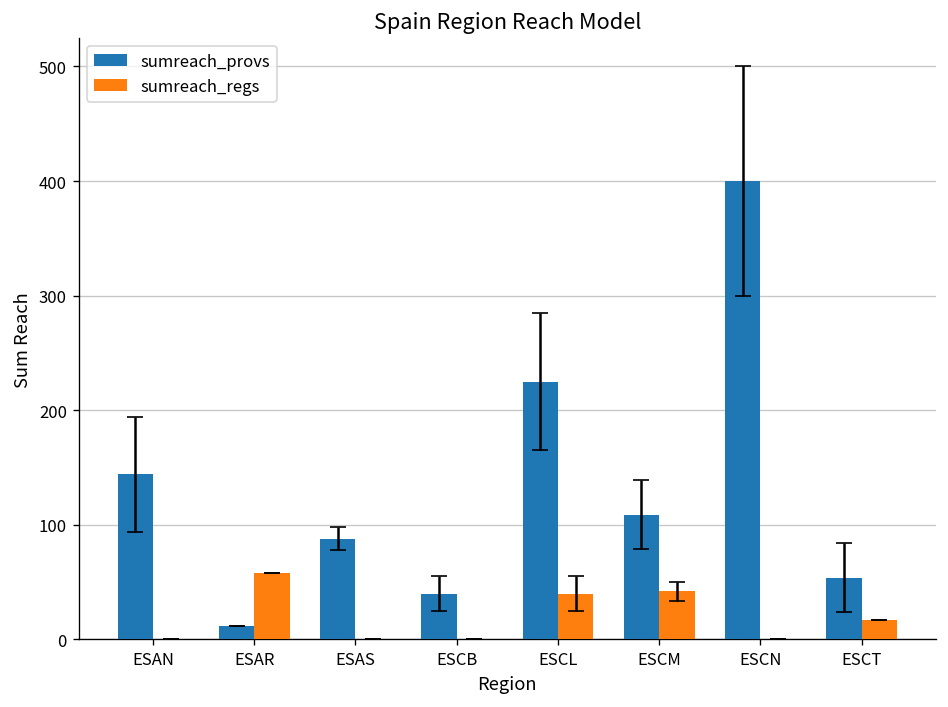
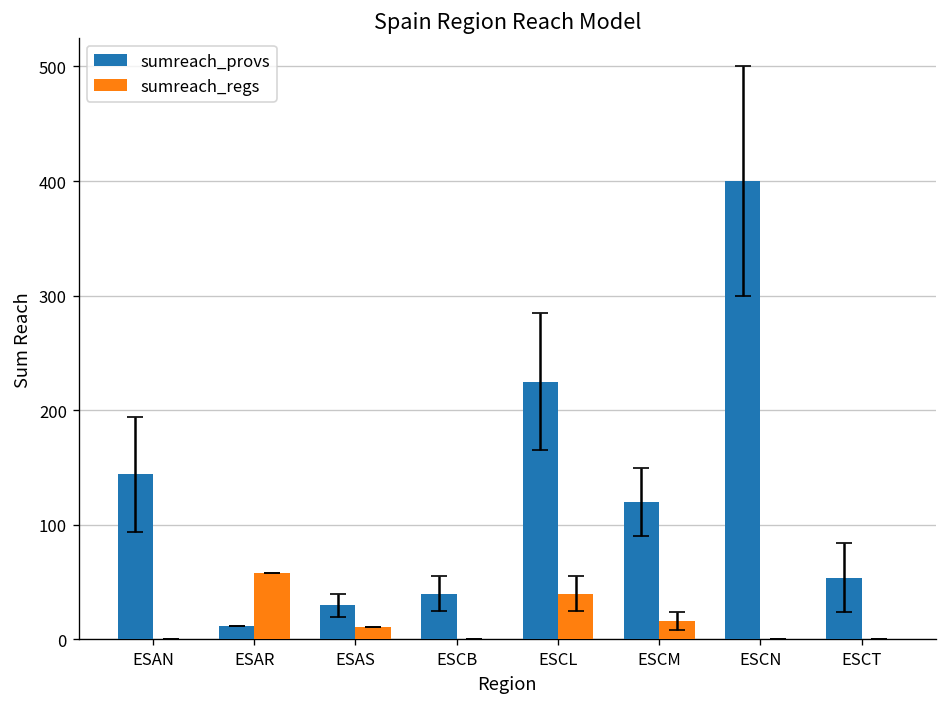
sumreach_provs, ESAS: 90 -> 30
sumreach_regs, ESAS: 0 -> 10
sumreach_provs, ESCM: 110 -> 120
sumreach_regs, ESCM: 40 -> 20
sumreach_regs, ESCT: 20 -> 0
